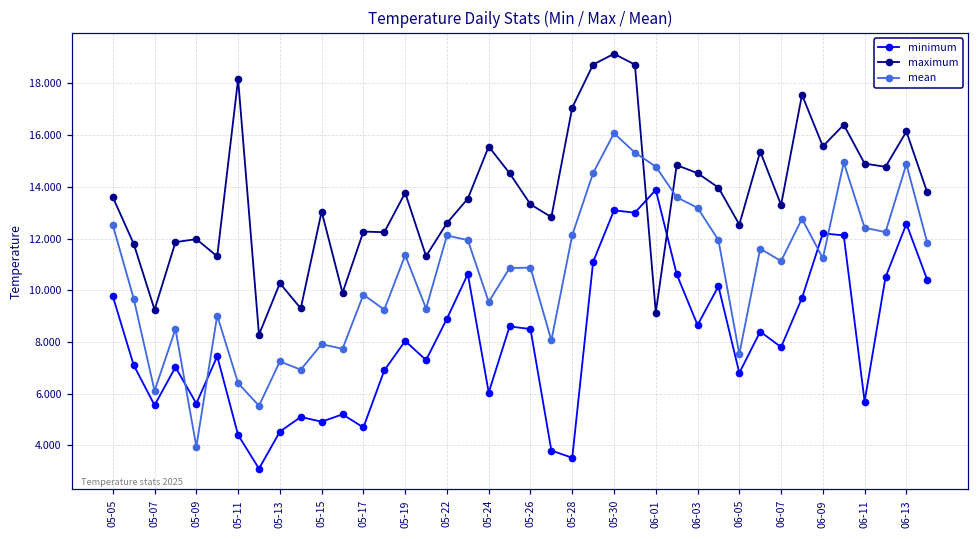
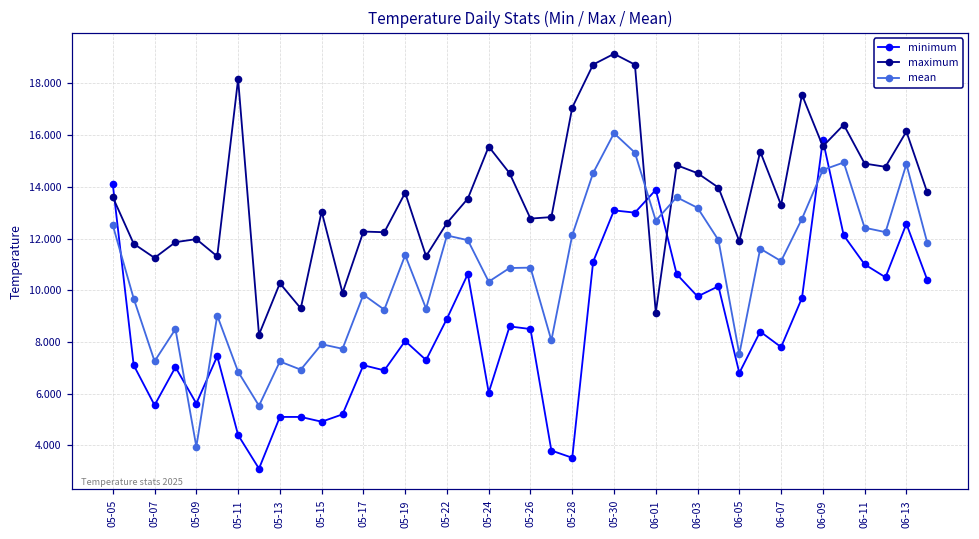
minimum, 05-05: 9.8 -> 14.1
maximum, 05-07: 9.2 -> 11.3
mean, 05-07: 6.1 -> 7.3
mean, 05-11: 6.4 -> 6.9
minimum, 05-13: 4.5 -> 5.1
minimum, 05-17: 4.7 -> 7.1
mean, 05-24: 9.6 -> 10.3
maximum, 05-26: 13.3 -> 12.8
mean, 06-01: 14.8 -> 12.7
minimum, 06-03: 8.7 -> 9.8
maximum, 06-05: 12.5 -> 11.9
minimum, 06-09: 12.2 -> 15.8
mean, 06-09: 11.2 -> 14.7
minimum, 06-11: 5.7 -> 11.0
